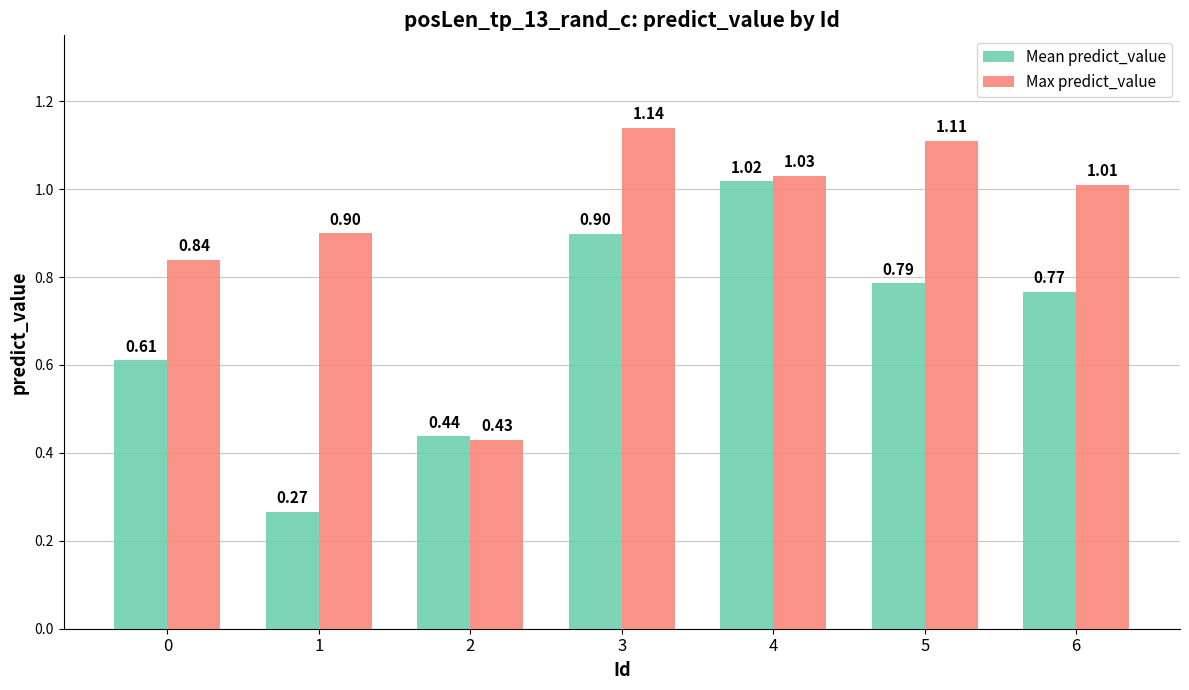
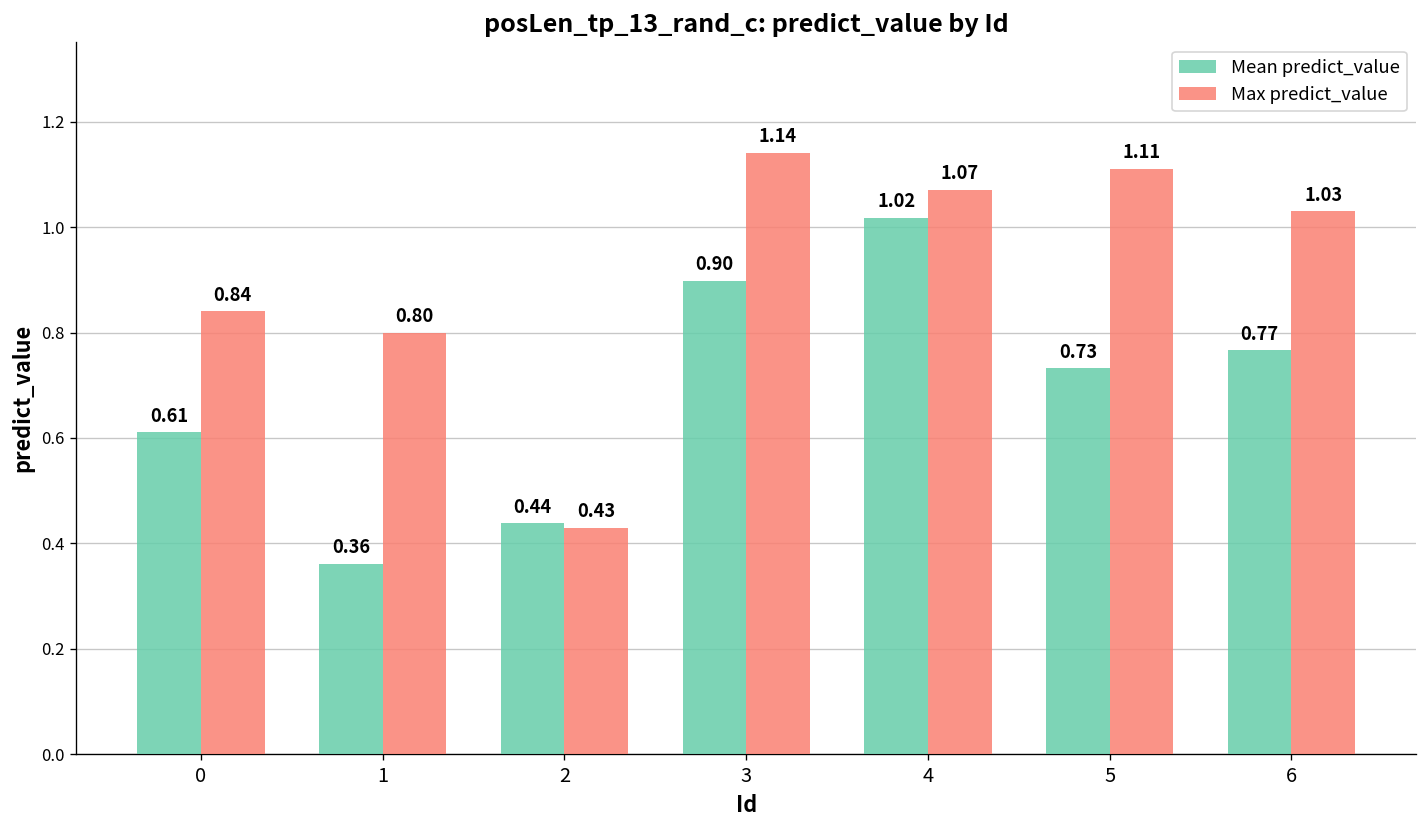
Mean predict_value, 1: 0.27 -> 0.36
Max predict_value, 1: 0.90 -> 0.80
Max predict_value, 4: 1.03 -> 1.07
Mean predict_value, 5: 0.79 -> 0.73
Max predict_value, 6: 1.01 -> 1.03
